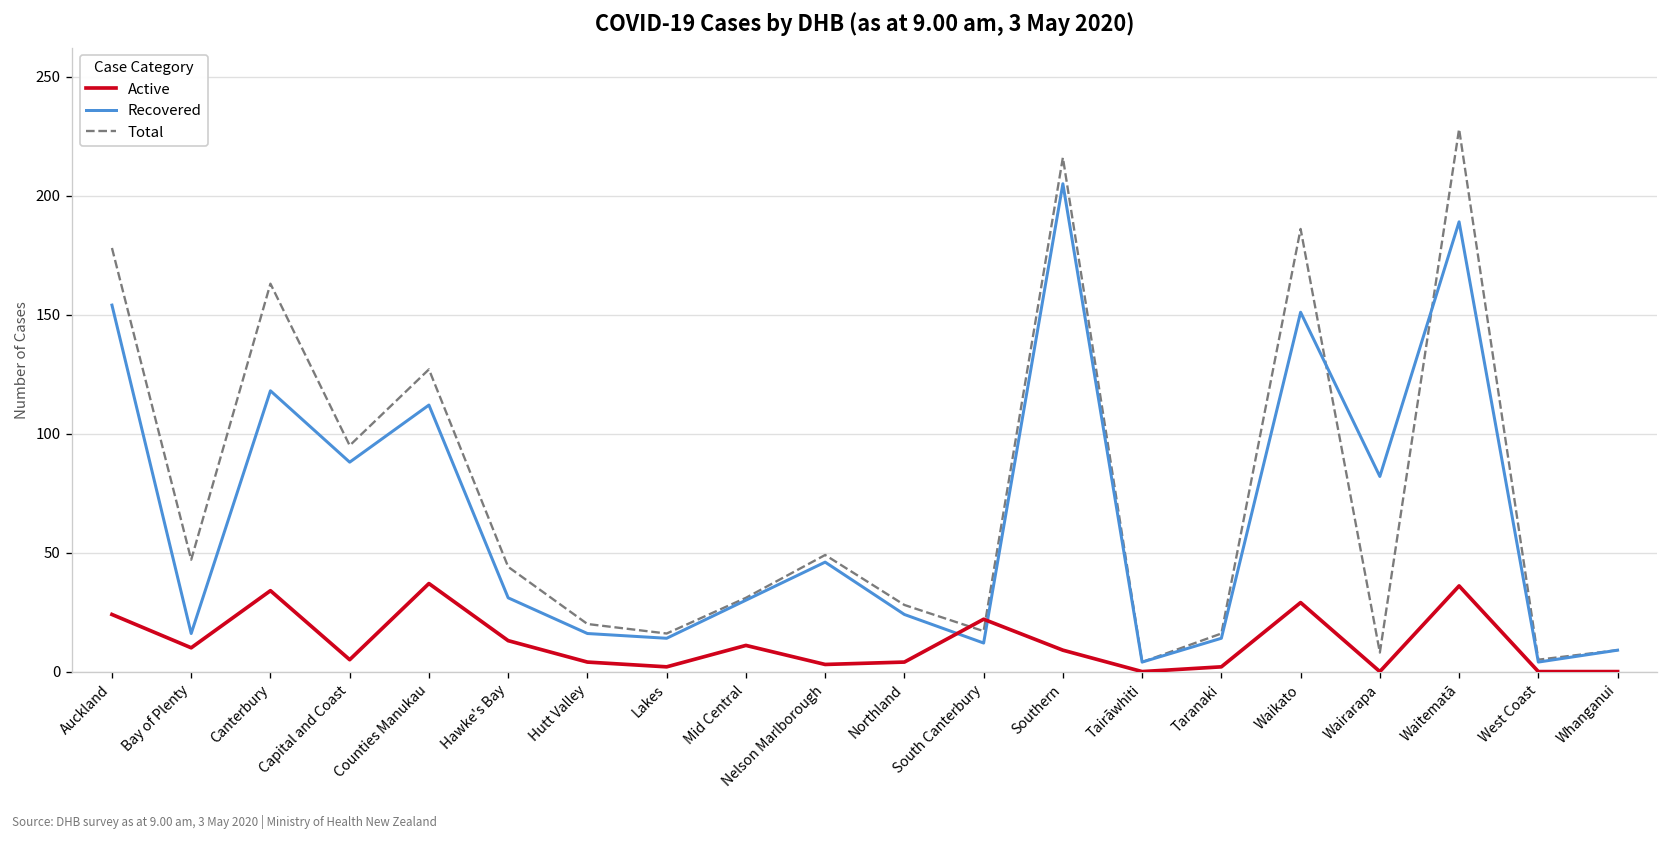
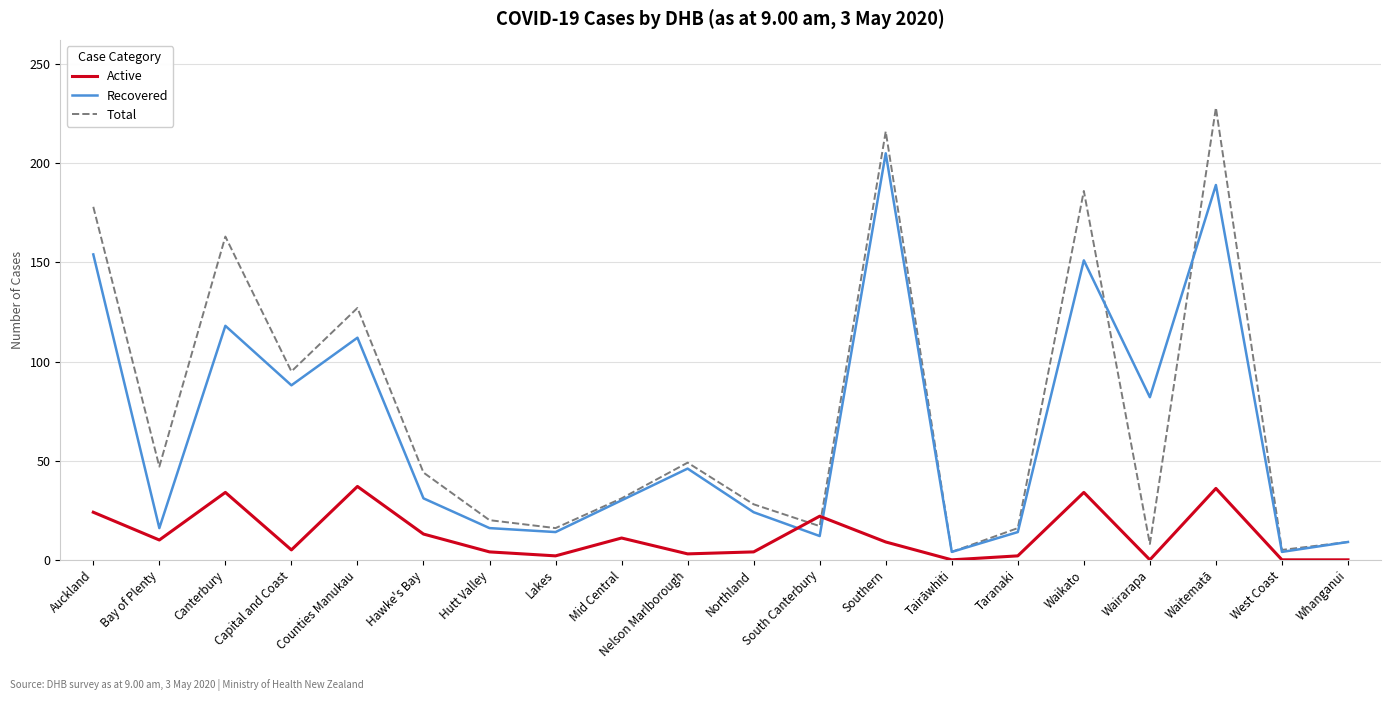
Active, Waikato: 29 -> 34
